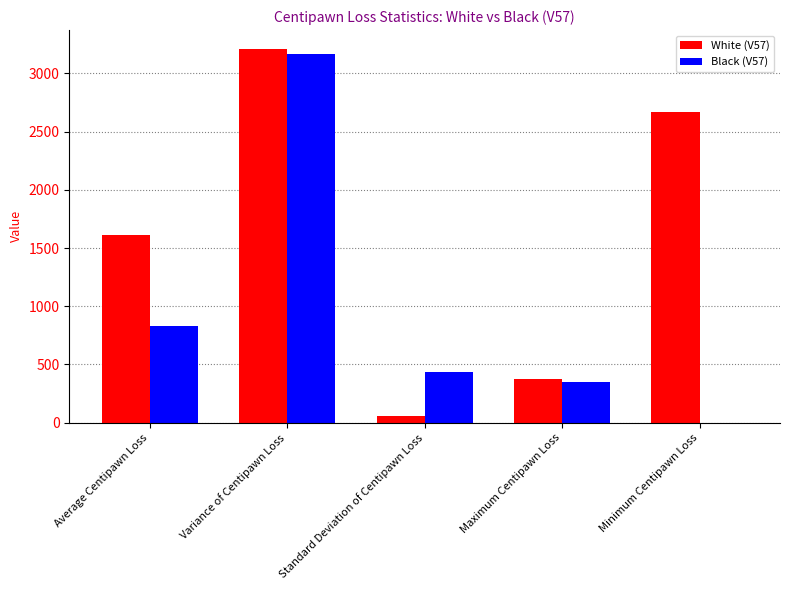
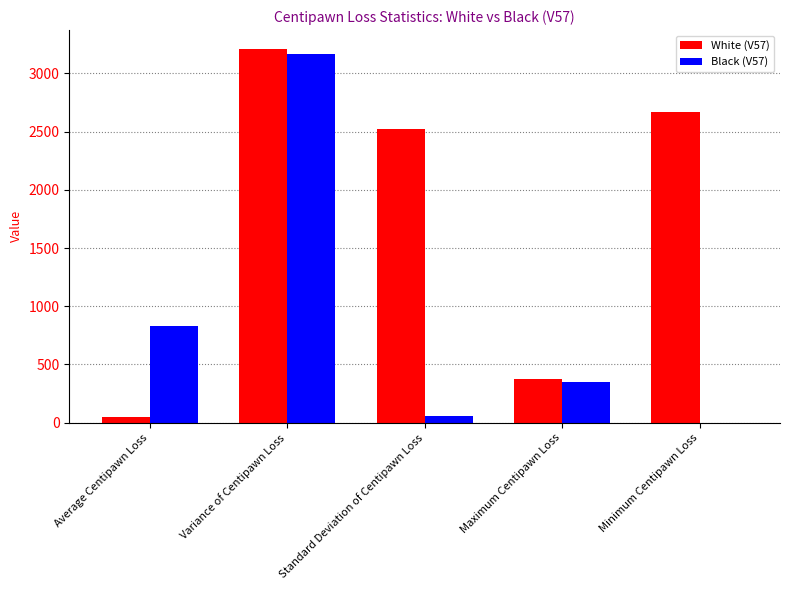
White (V57), Average Centipawn Loss: 1610 -> 50
White (V57), Standard Deviation of Centipawn Loss: 60 -> 2520
Black (V57), Standard Deviation of Centipawn Loss: 430 -> 50
